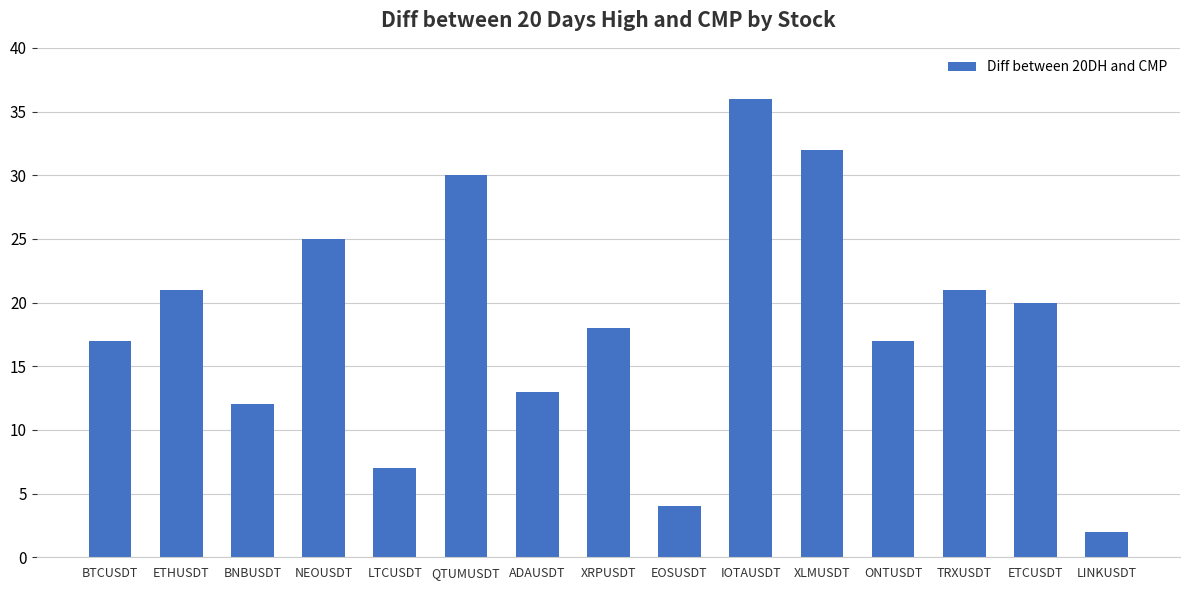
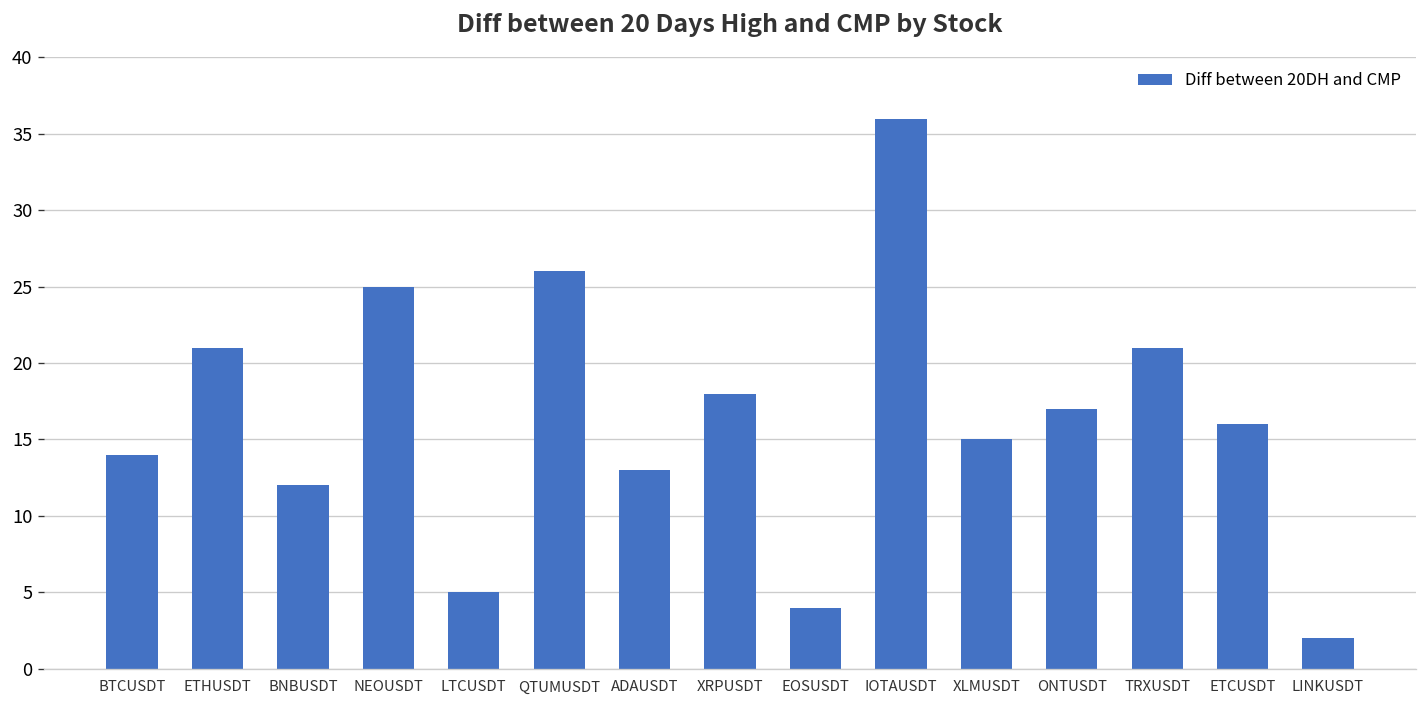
BTCUSDT: 17 -> 14
LTCUSDT: 7 -> 5
QTUMUSDT: 30 -> 26
XLMUSDT: 32 -> 15
ETCUSDT: 20 -> 16
